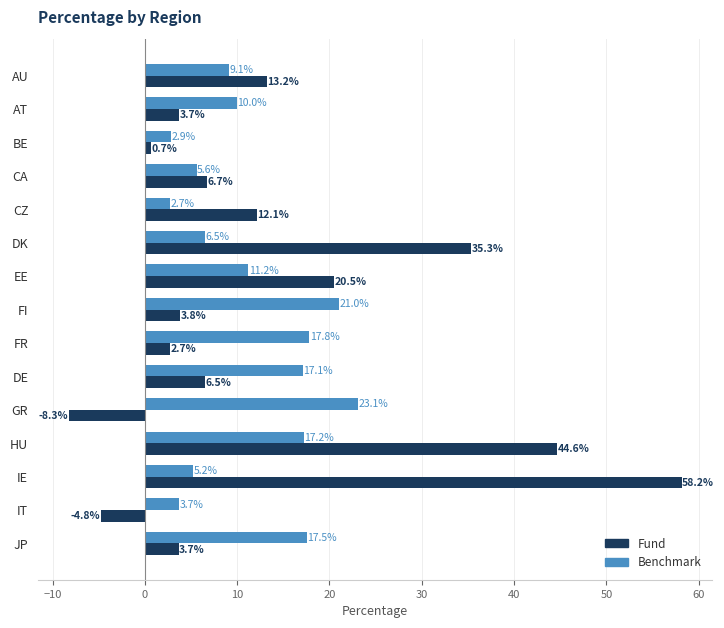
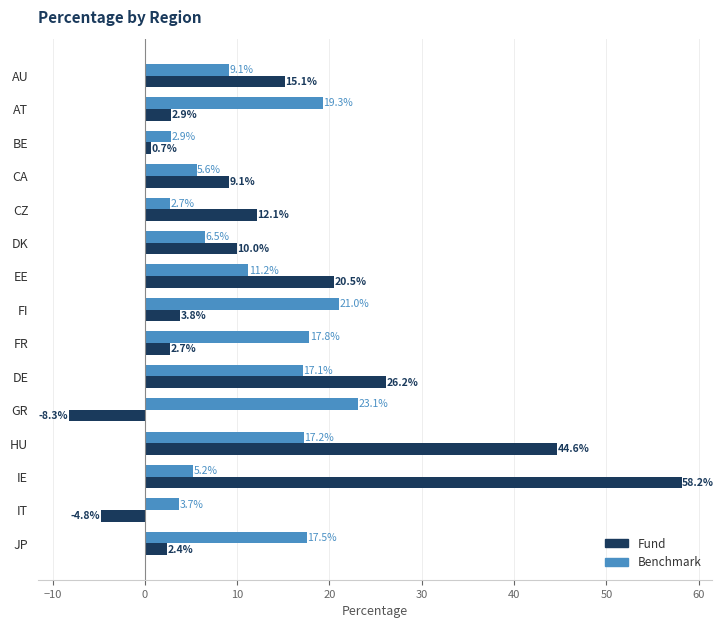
Fund, AU: 13.2% -> 15.1%
Benchmark, AT: 10.0% -> 19.3%
Fund, AT: 3.7% -> 2.9%
Fund, CA: 6.7% -> 9.1%
Fund, DK: 35.3% -> 10.0%
Fund, DE: 6.5% -> 26.2%
Fund, JP: 3.7% -> 2.4%
